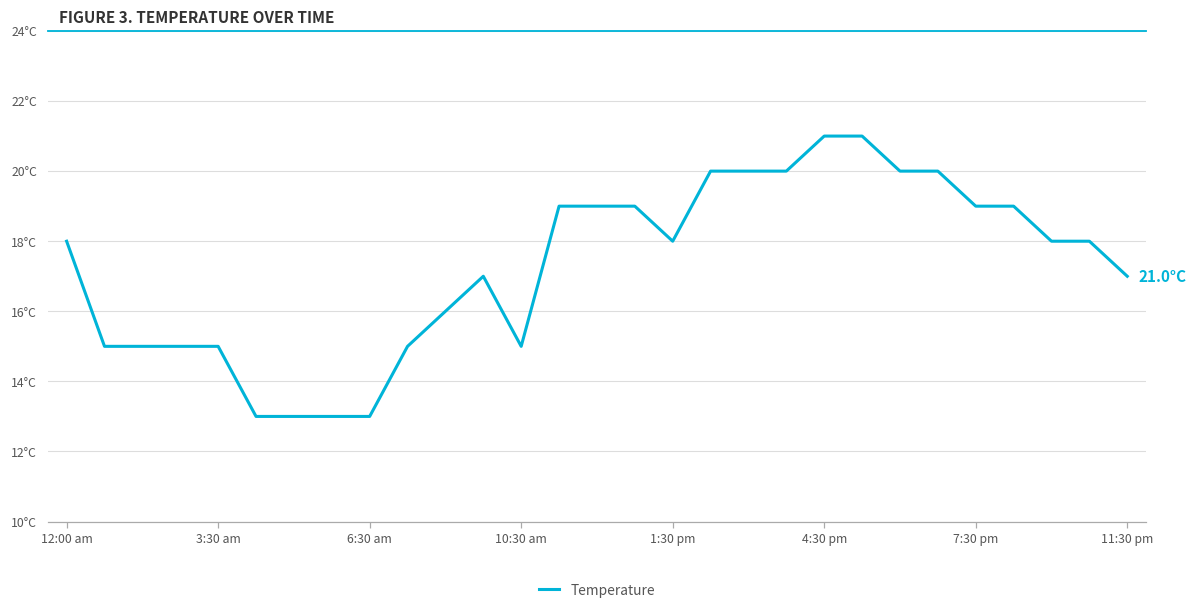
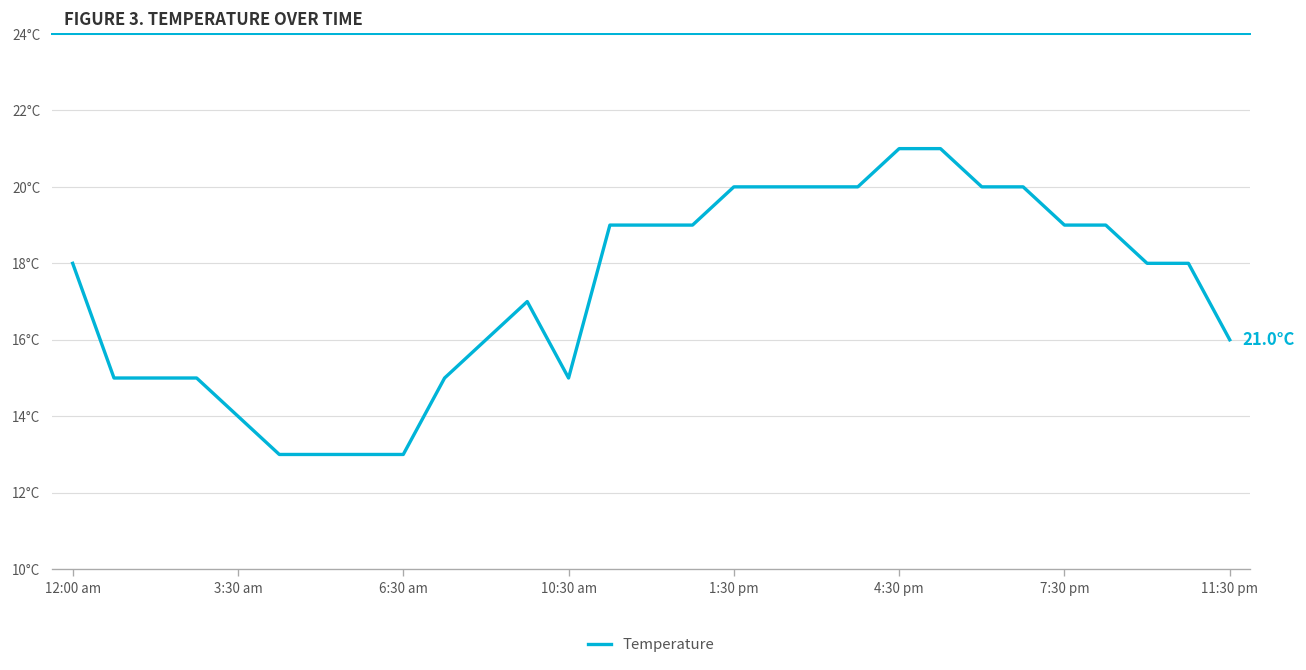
3:30 am: 15°C -> 14°C
1:30 pm: 18°C -> 20°C
11:30 pm: 17°C -> 16°C
